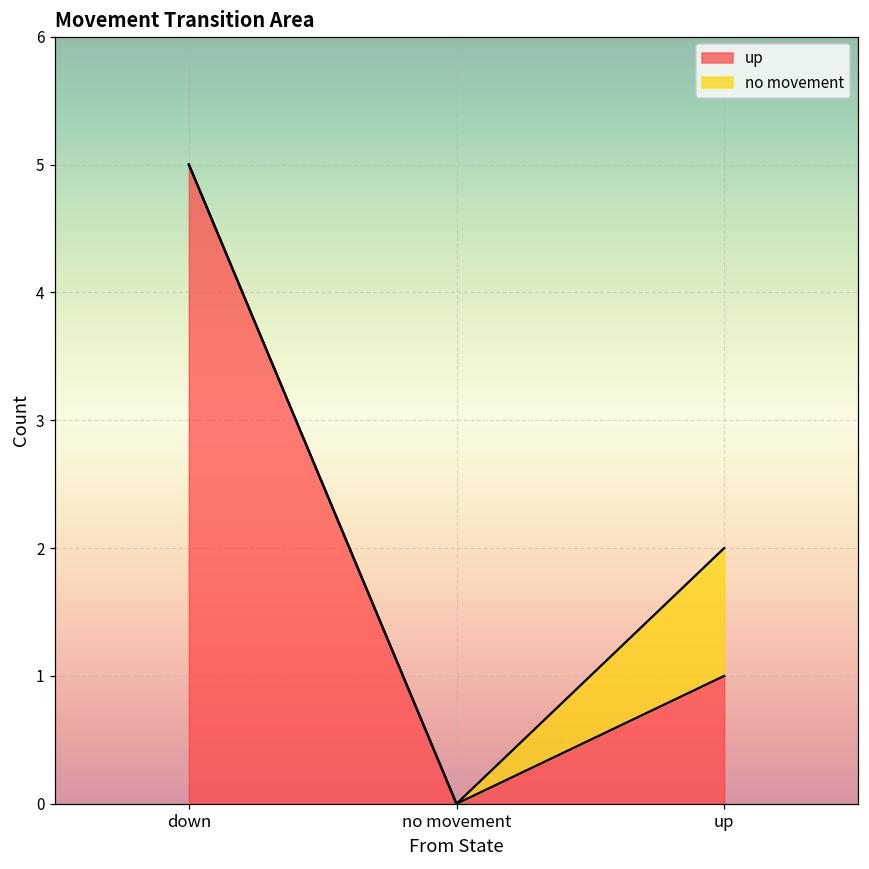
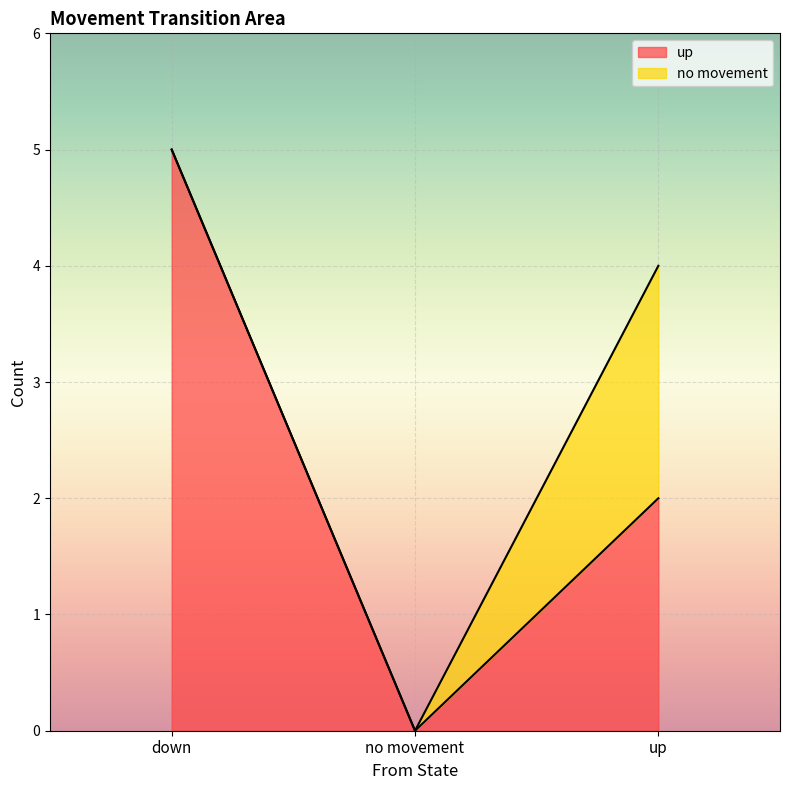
up, up: 1 -> 2
no movement, up: 1 -> 2
